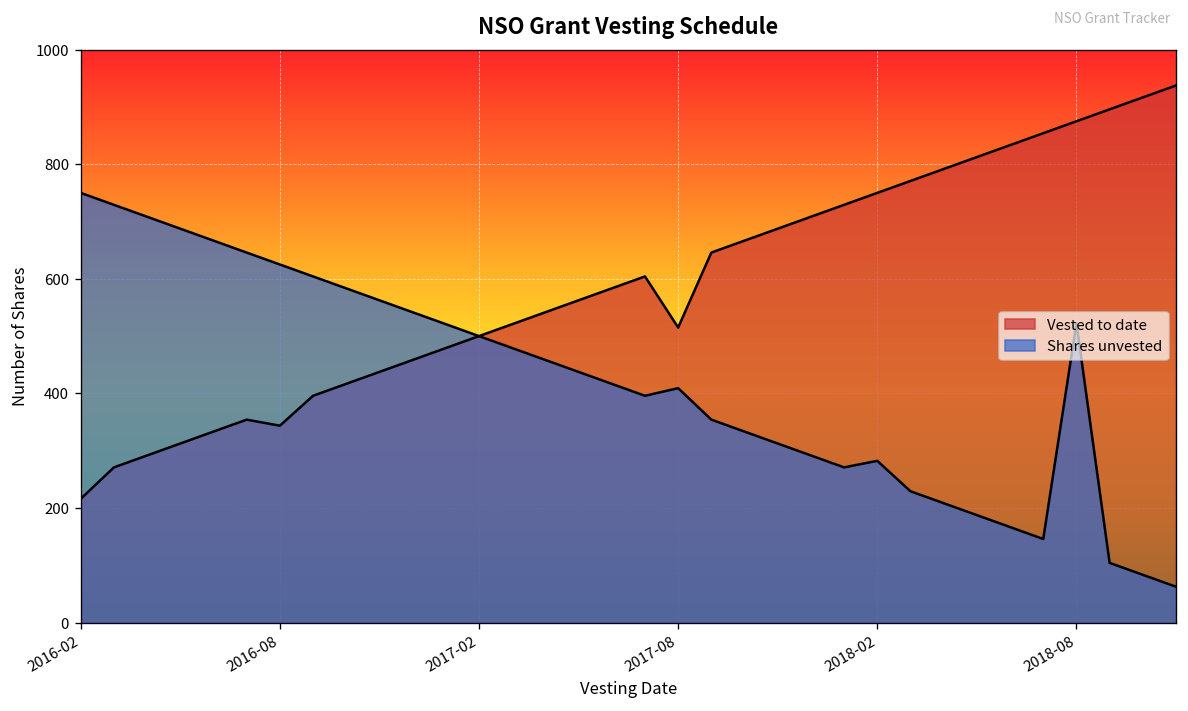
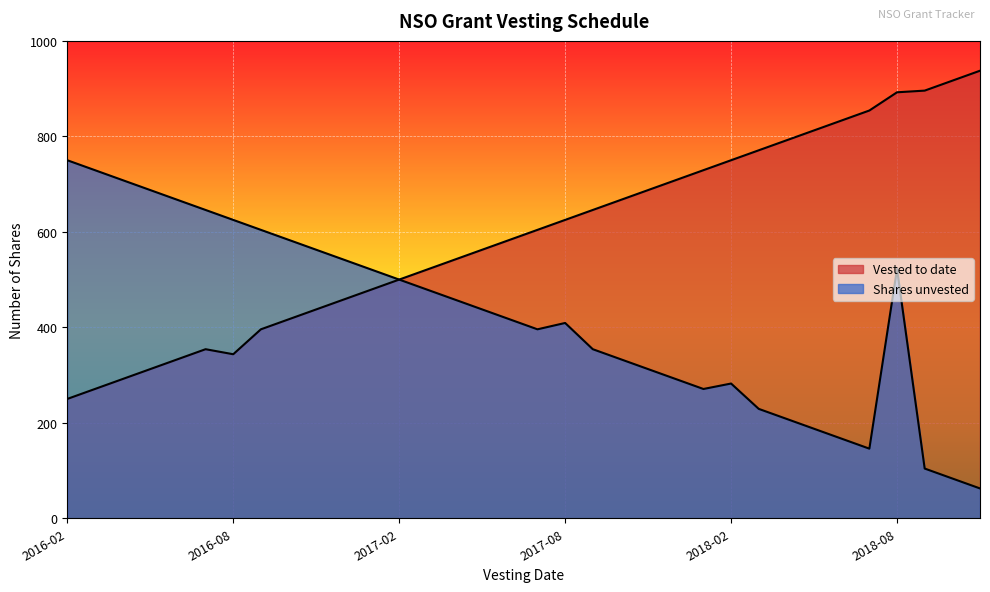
Vested to date, 2016-02: 220 -> 250
Vested to date, 2017-08: 520 -> 630
Vested to date, 2018-08: 880 -> 890
